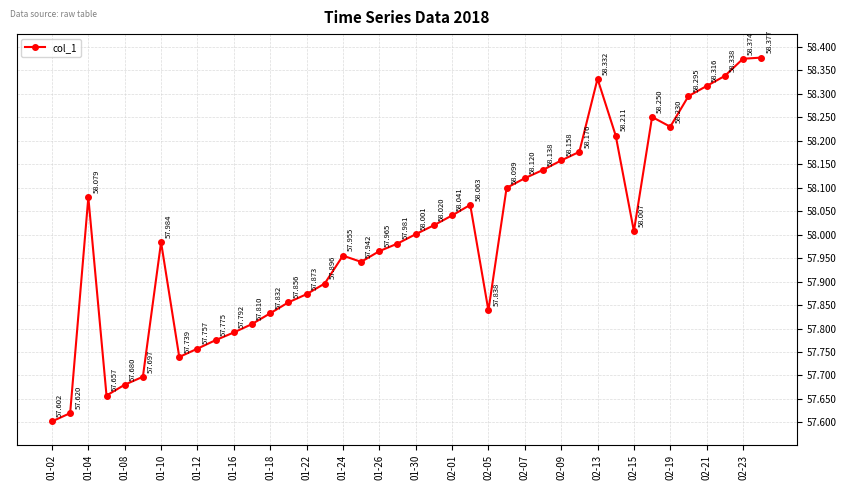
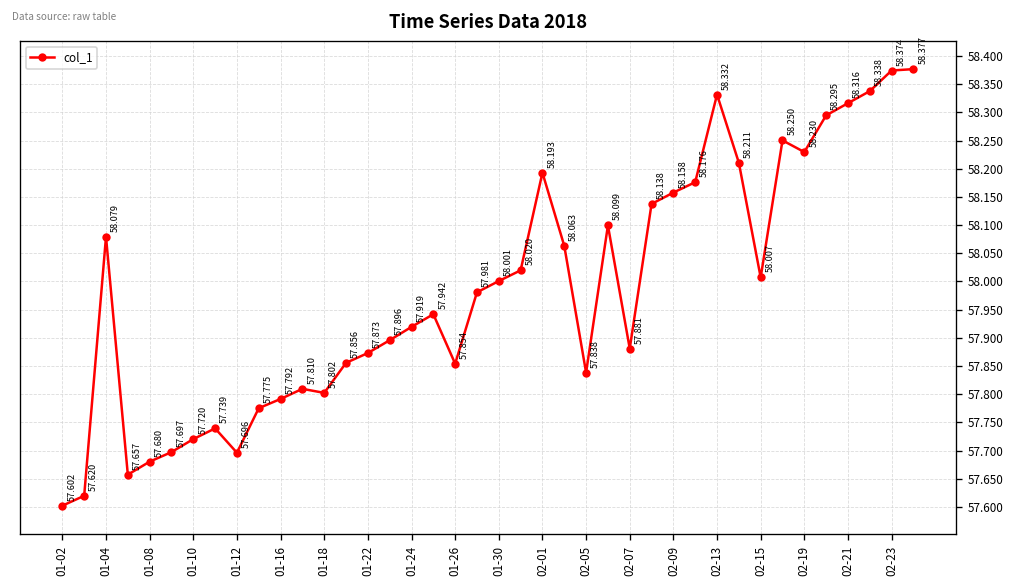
01-10: 57.984 -> 57.720
01-12: 57.757 -> 57.696
01-18: 57.832 -> 57.802
01-24: 57.955 -> 57.919
01-26: 57.965 -> 57.854
02-01: 58.041 -> 58.193
02-07: 58.120 -> 57.881
